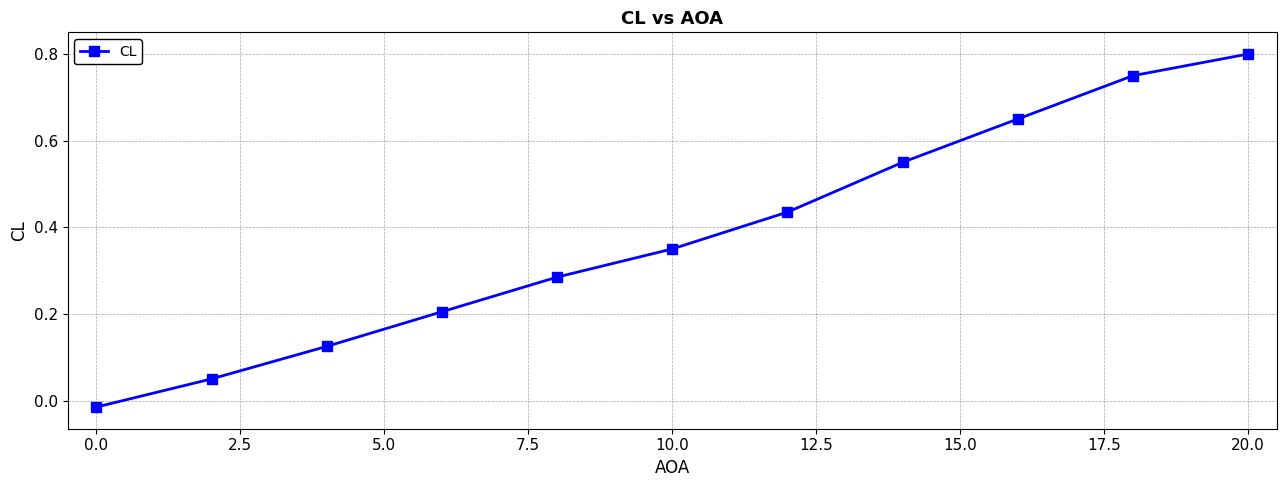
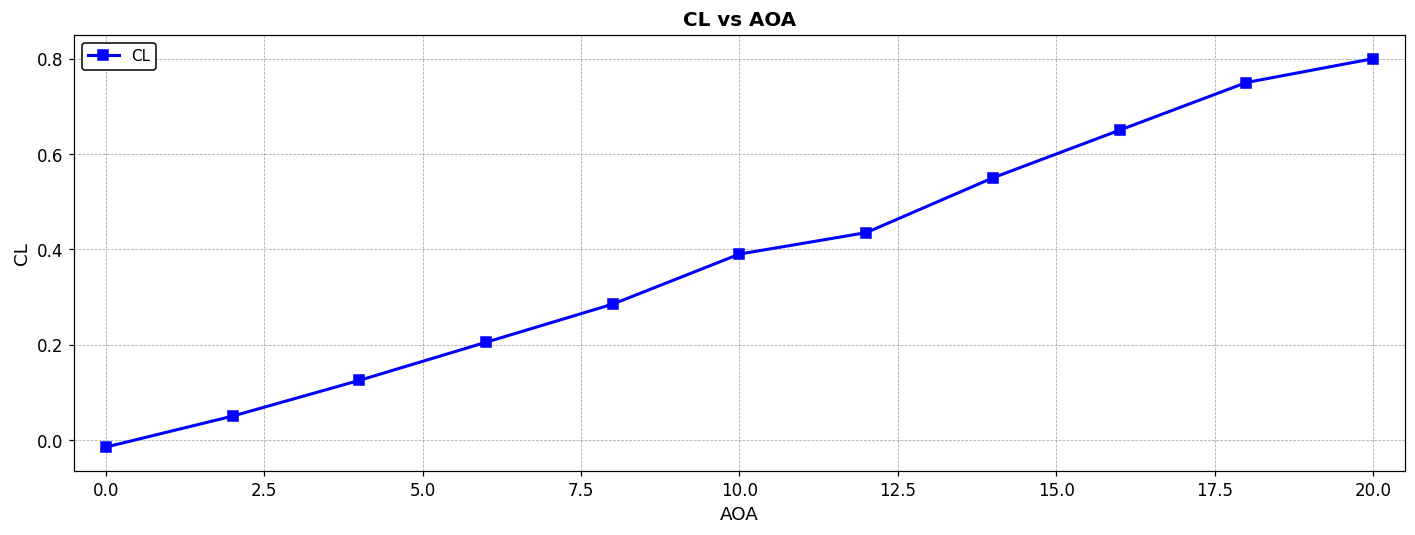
10.0: 0.35 -> 0.39
